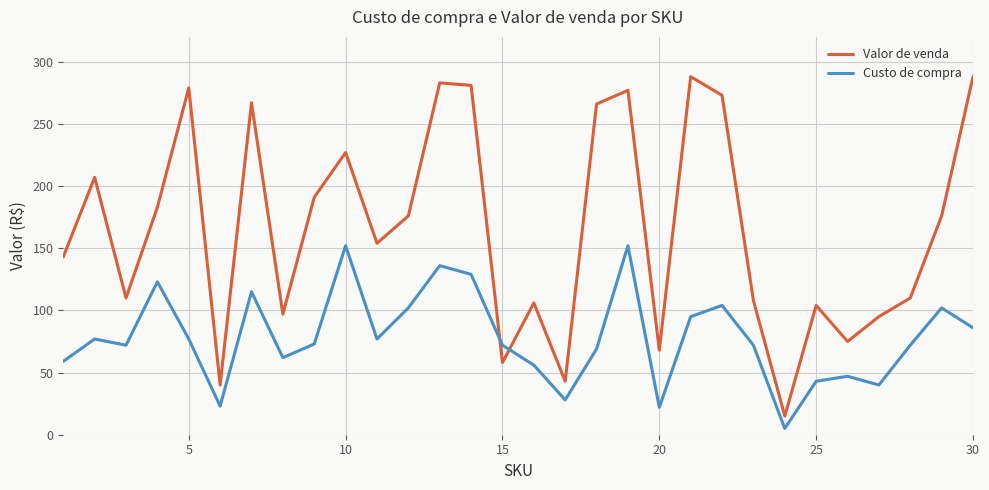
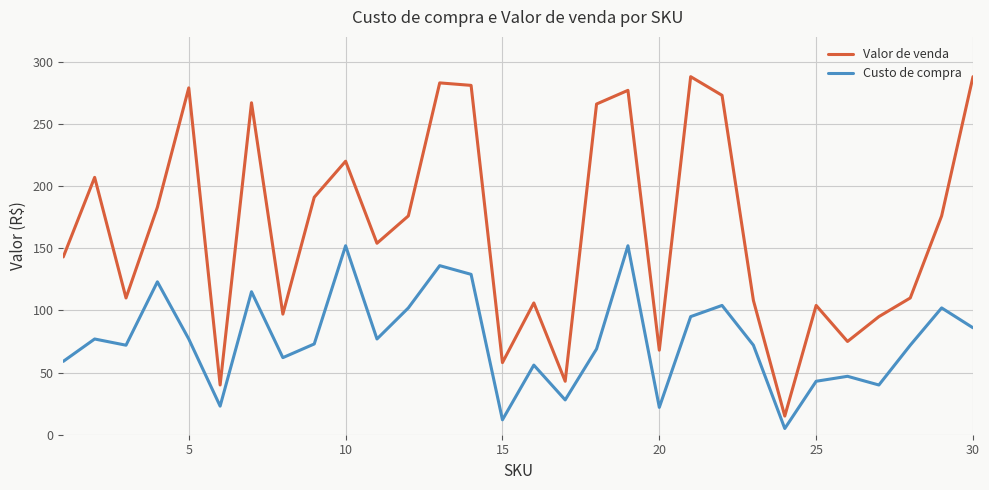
Valor de venda, 10: 227 -> 220
Custo de compra, 15: 72 -> 12
